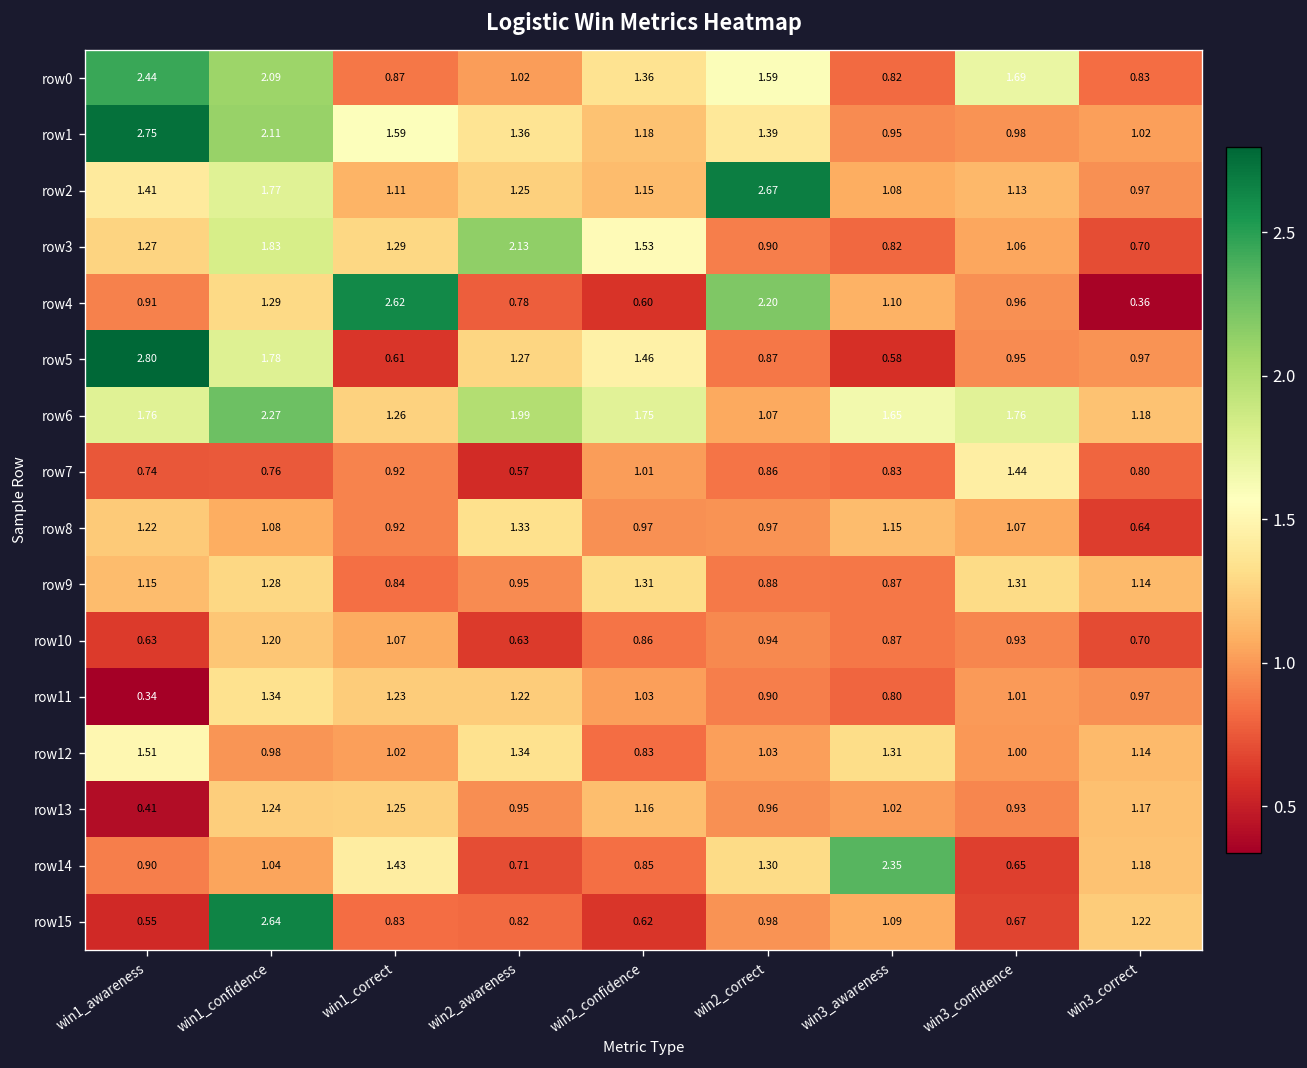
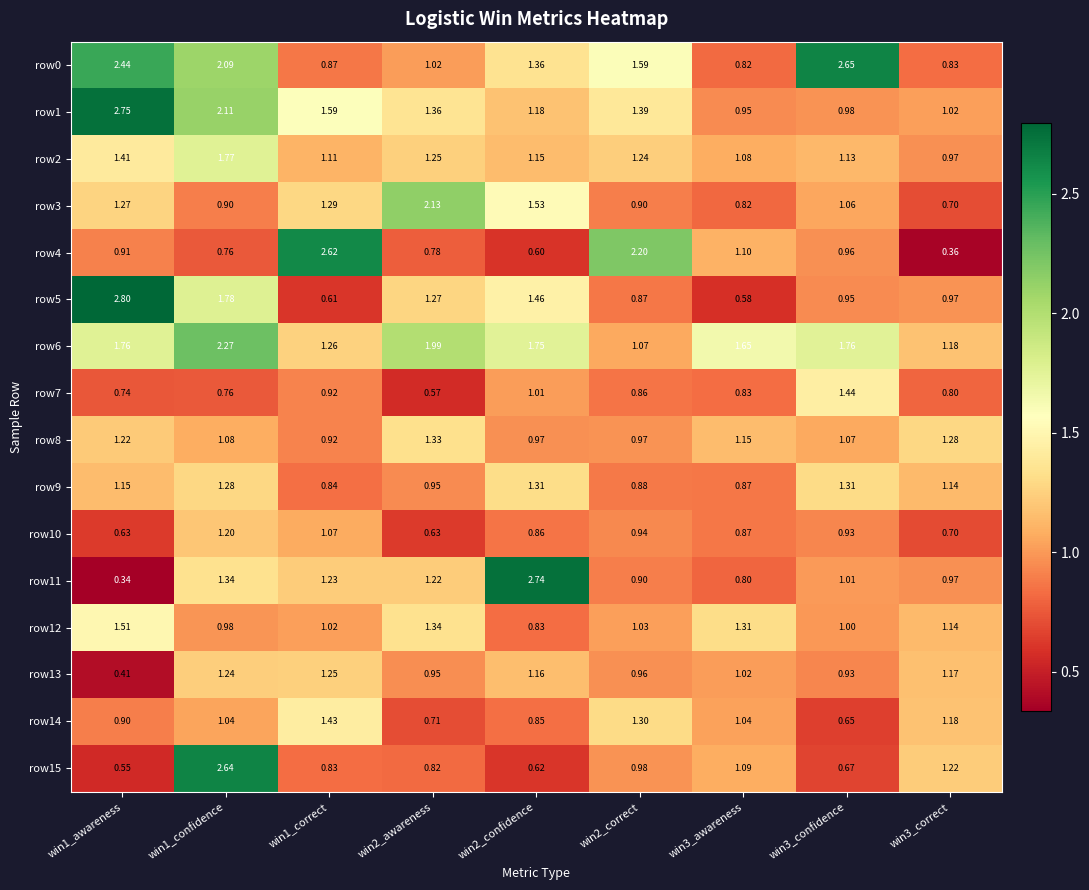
row0, win3_confidence: 1.69 -> 2.65
row2, win2_correct: 2.67 -> 1.24
row3, win1_confidence: 1.83 -> 0.90
row4, win1_confidence: 1.29 -> 0.76
row8, win3_correct: 0.64 -> 1.28
row11, win2_confidence: 1.03 -> 2.74
row14, win3_awareness: 2.35 -> 1.04
